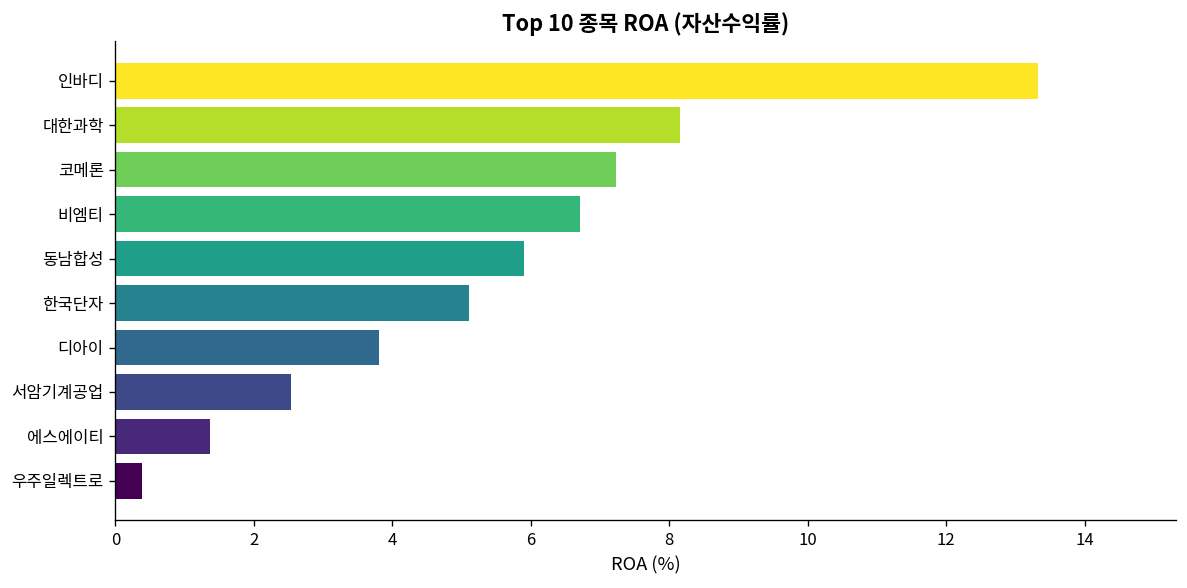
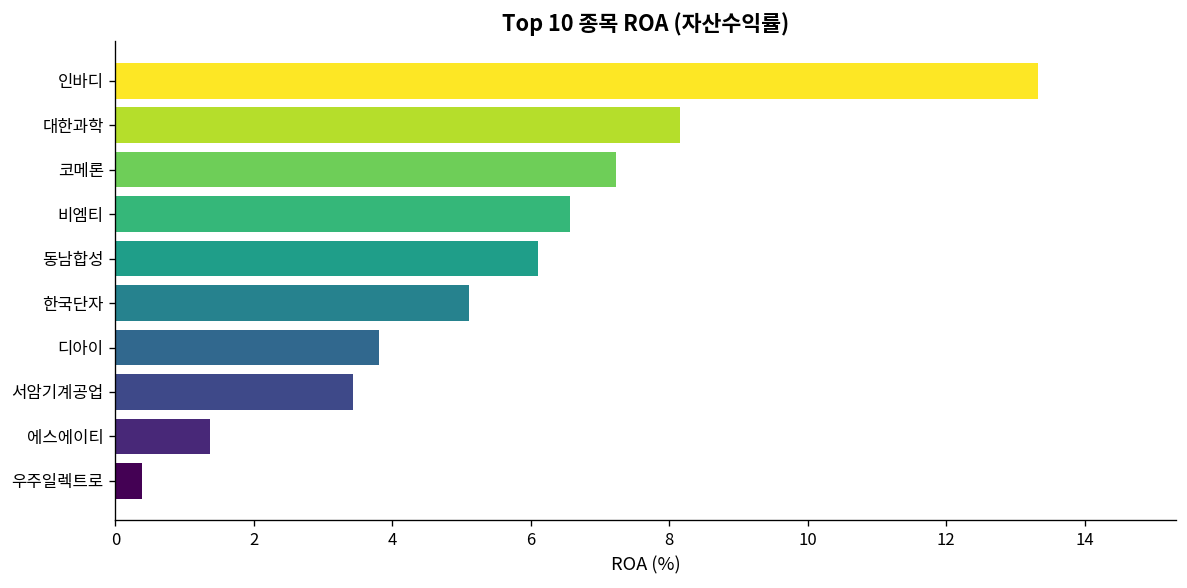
비엠티: 6.7 -> 6.6
동남합성: 5.9 -> 6.1
서암기계공업: 2.5 -> 3.4
